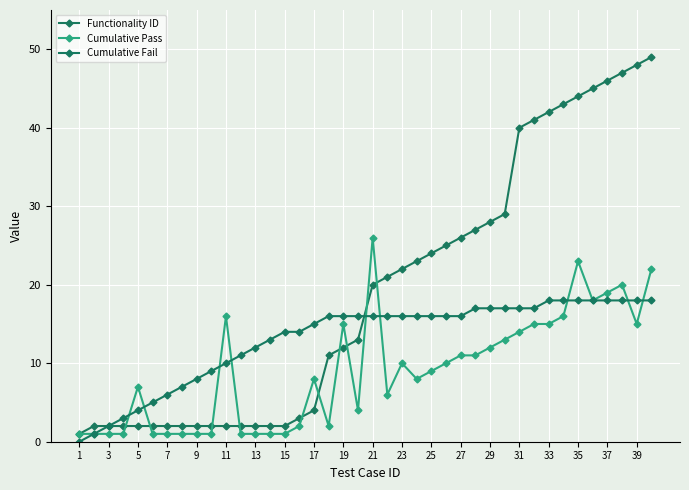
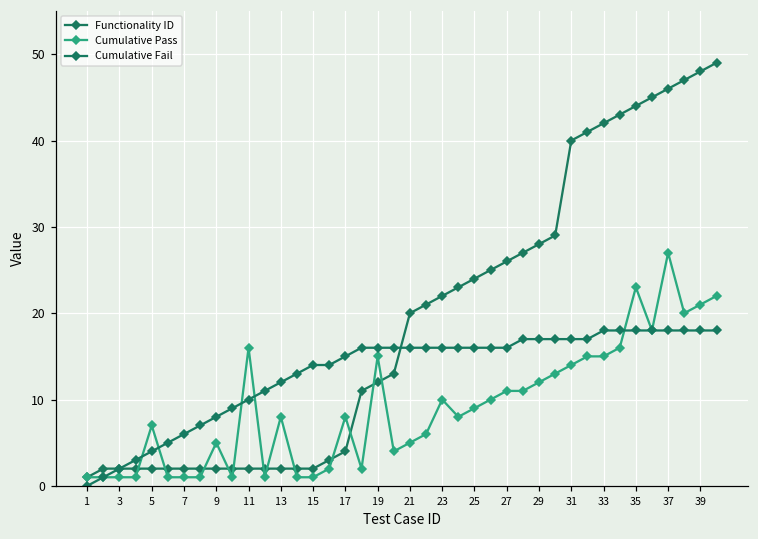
Cumulative Pass, 9: 1 -> 5
Cumulative Pass, 13: 1 -> 8
Cumulative Pass, 21: 26 -> 5
Cumulative Pass, 37: 19 -> 27
Cumulative Pass, 39: 15 -> 21
